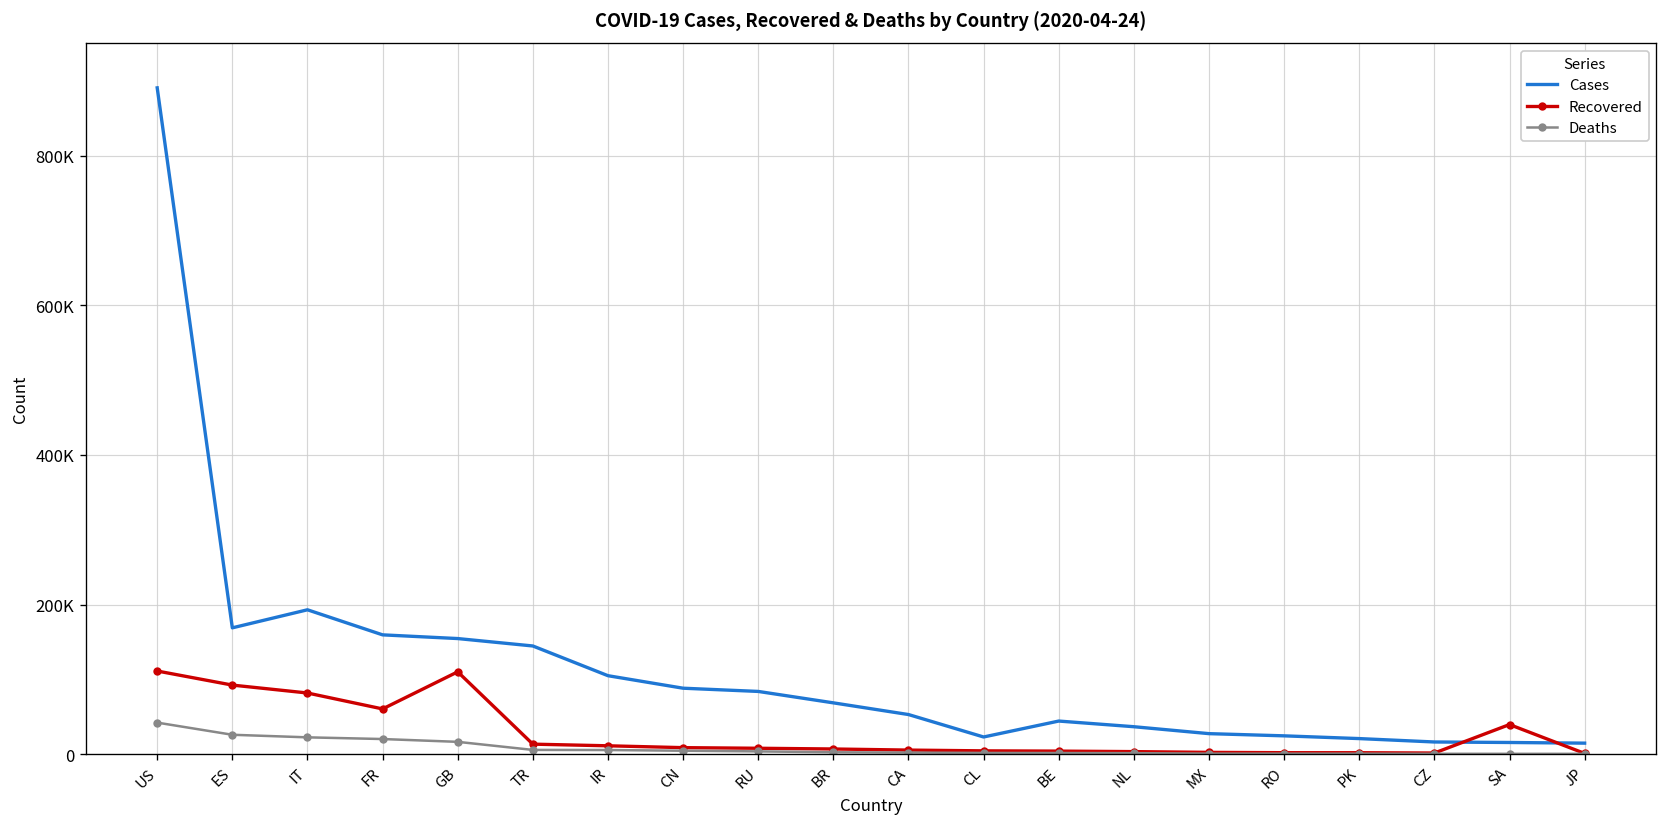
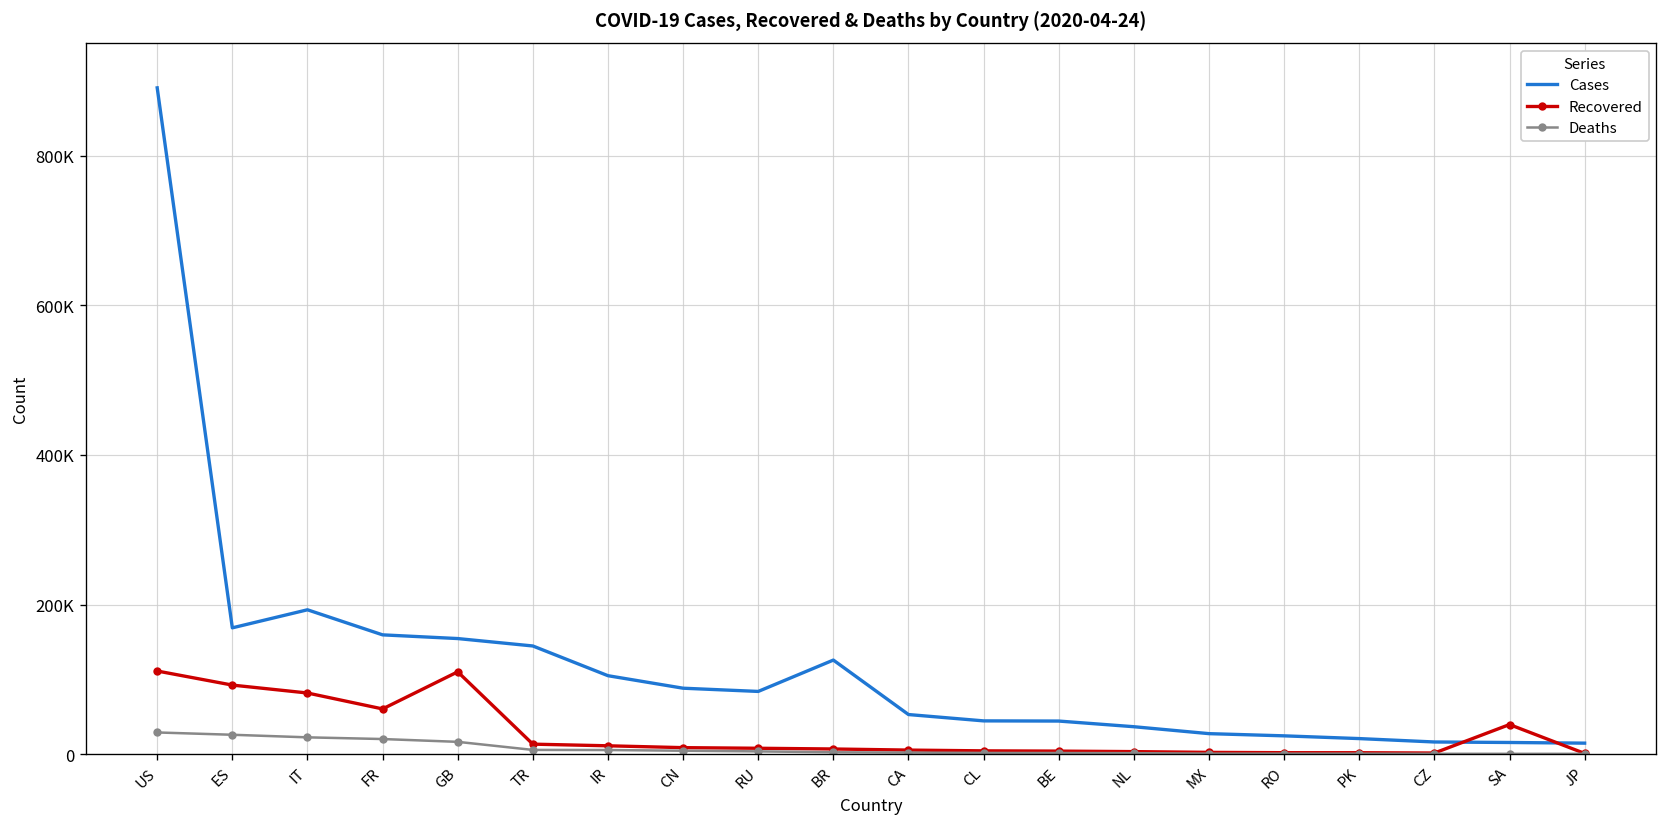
Deaths, US: 40000 -> 30000
Cases, BR: 70000 -> 130000
Cases, CL: 20000 -> 40000
